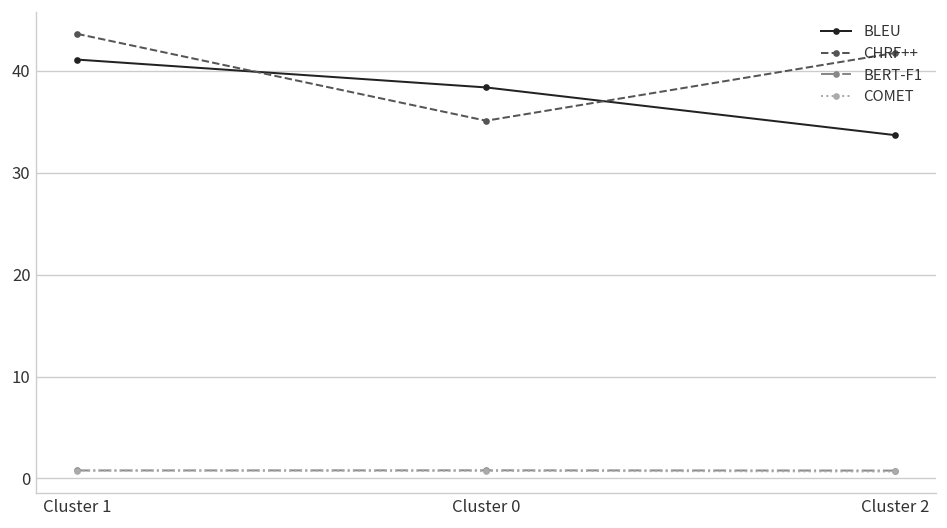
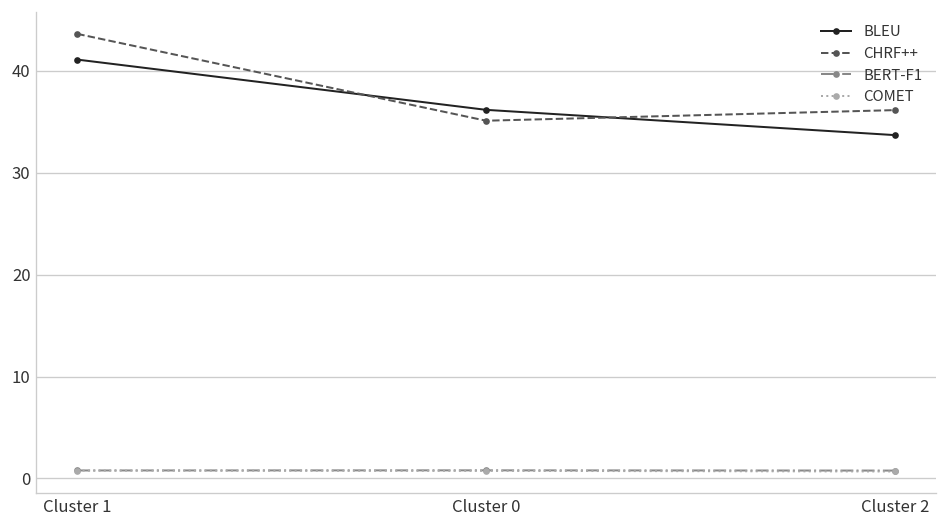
BLEU, Cluster 0: 38 -> 36
CHRF++, Cluster 2: 42 -> 36
